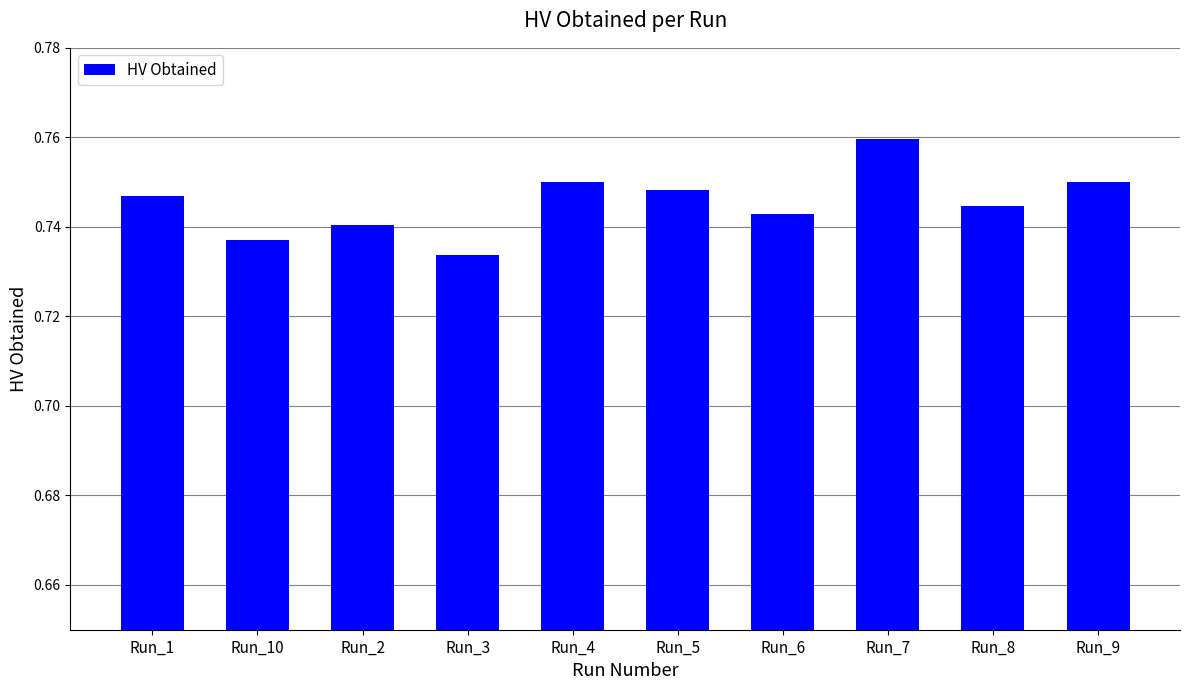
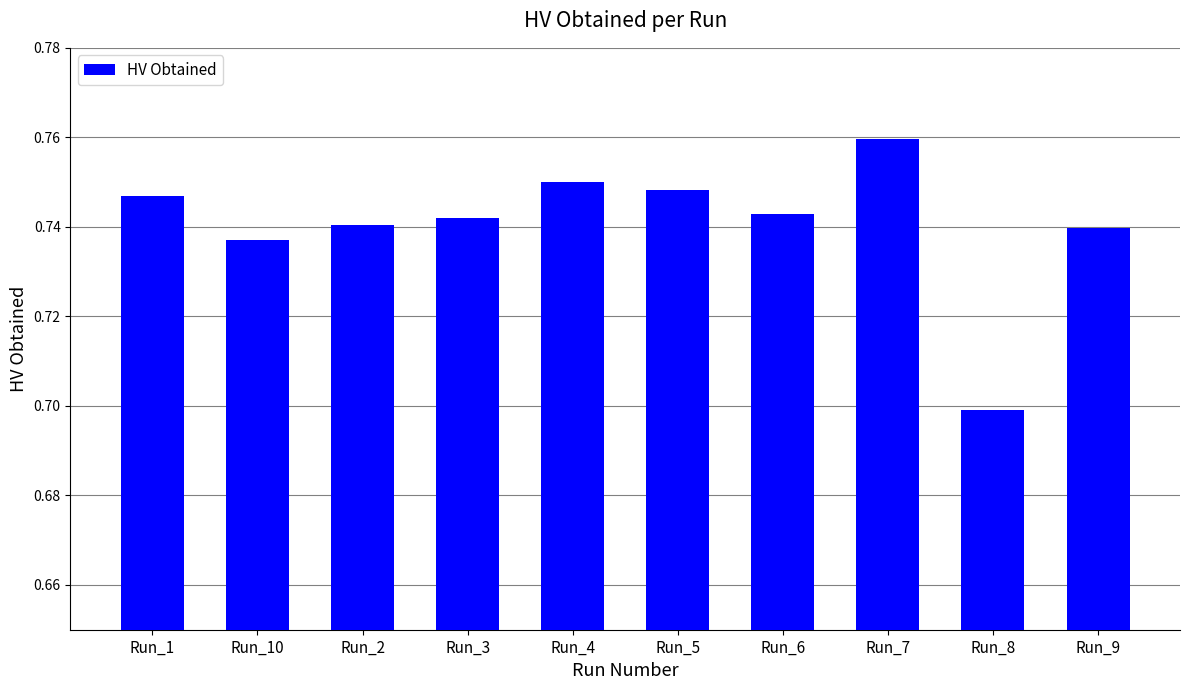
Run_3: 0.734 -> 0.742
Run_8: 0.745 -> 0.699
Run_9: 0.750 -> 0.740
